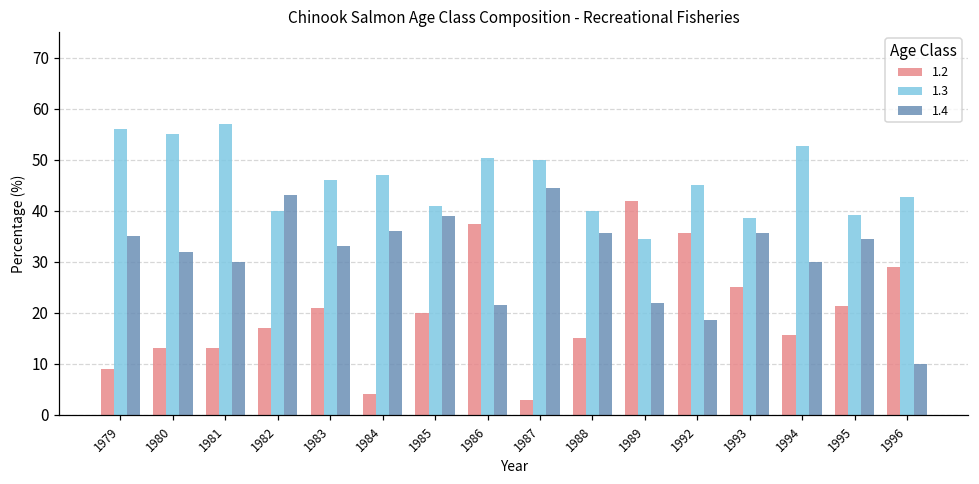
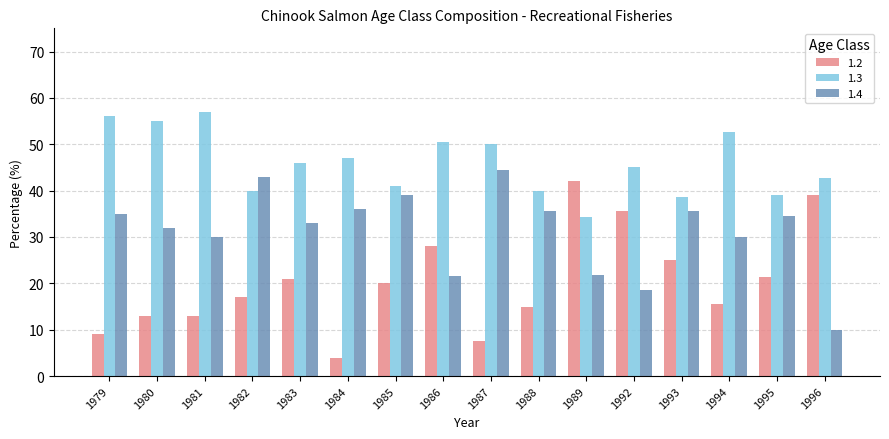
1.2, 1986: 37 -> 28
1.2, 1987: 3 -> 8
1.2, 1996: 29 -> 39
